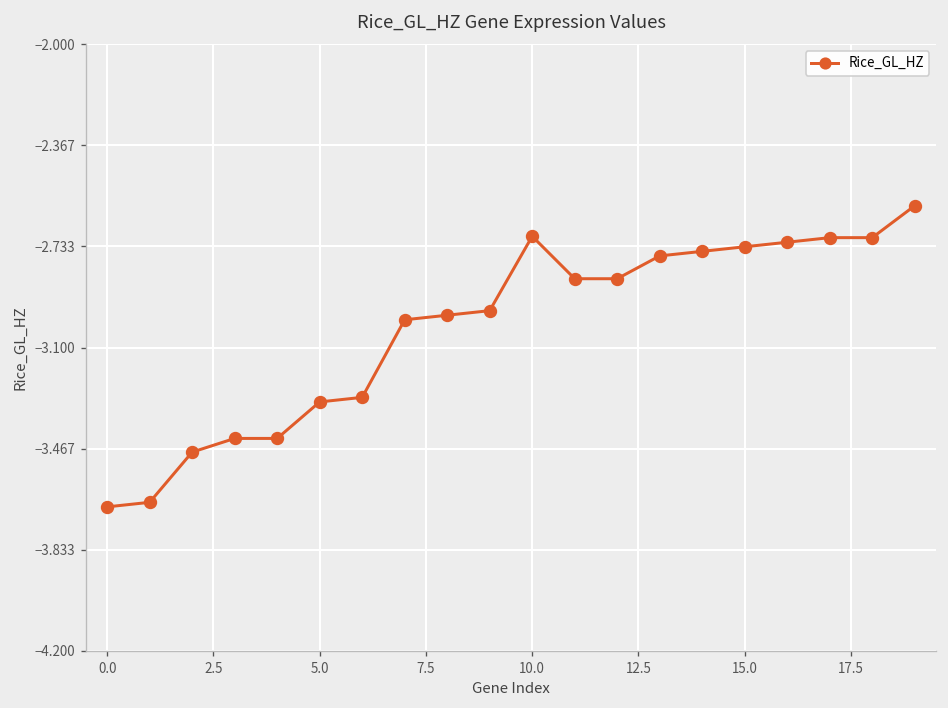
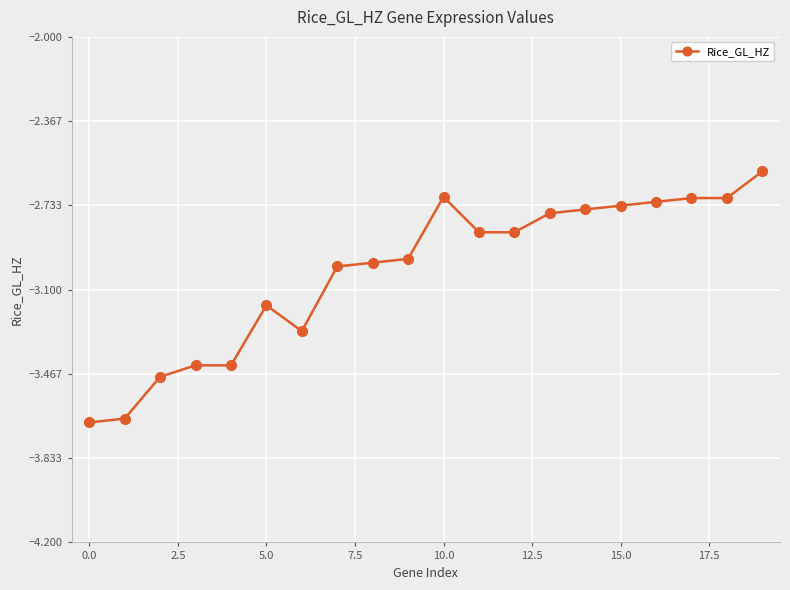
5.0: -3.30 -> -3.17
